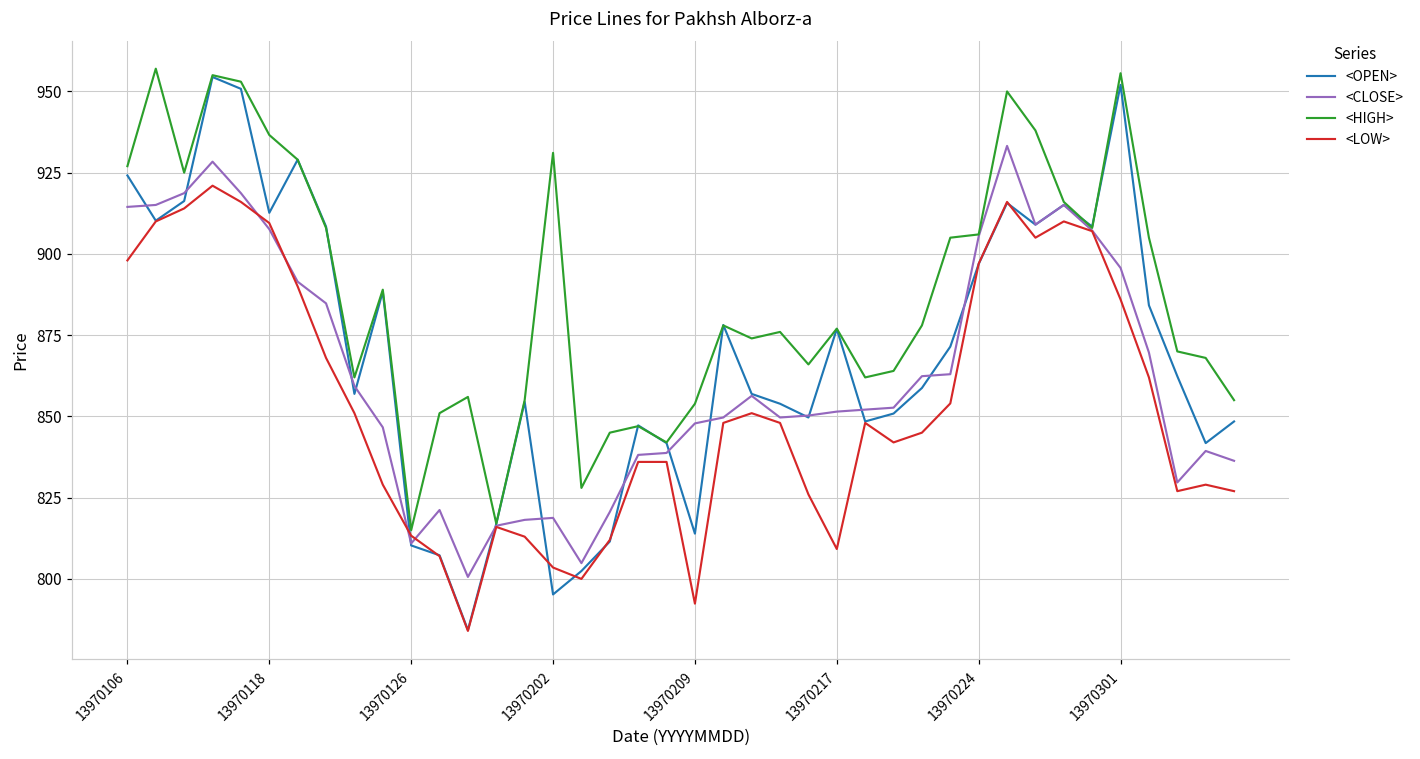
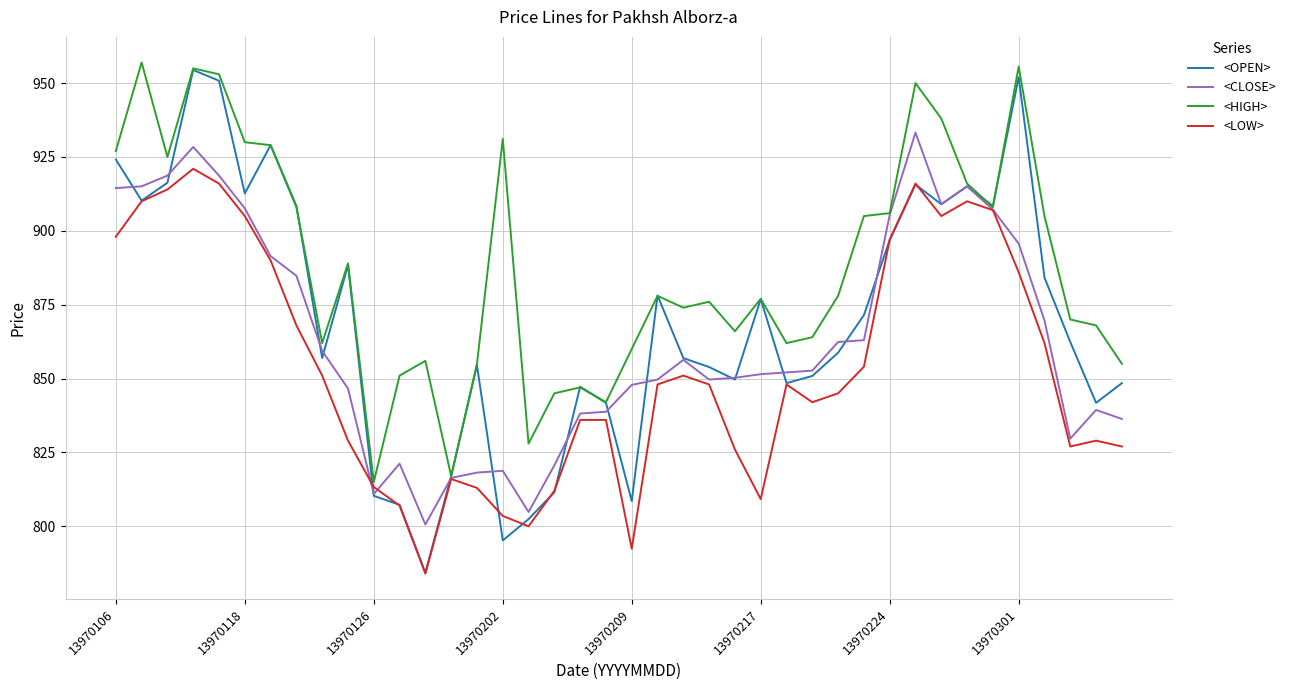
<HIGH>, 13970118: 937 -> 930
<LOW>, 13970118: 910 -> 905
<OPEN>, 13970209: 814 -> 809
<HIGH>, 13970209: 854 -> 860
